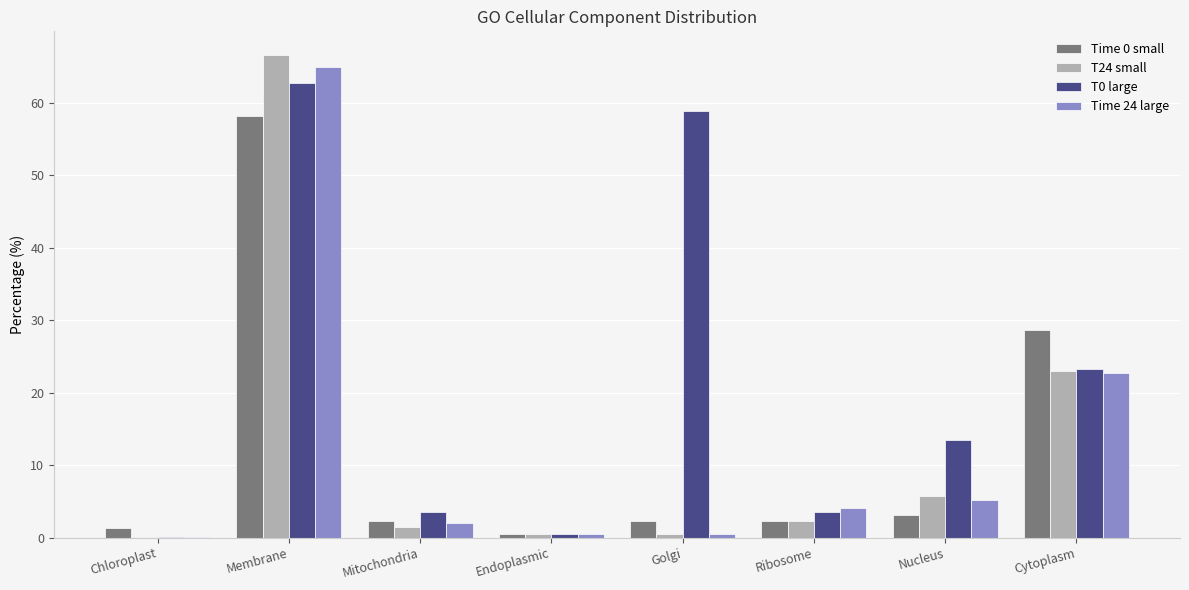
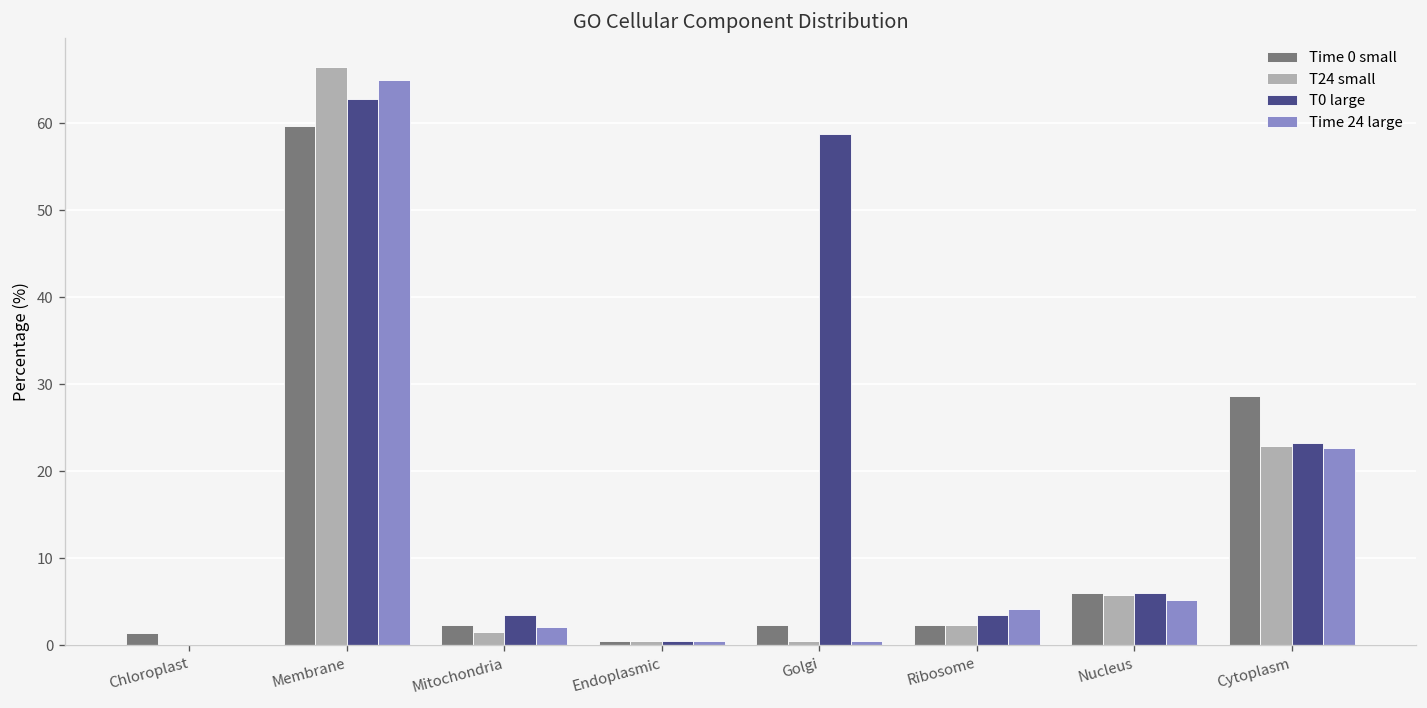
Time 0 small, Membrane: 58 -> 60
Time 0 small, Nucleus: 3 -> 6
T0 large, Nucleus: 13 -> 6
